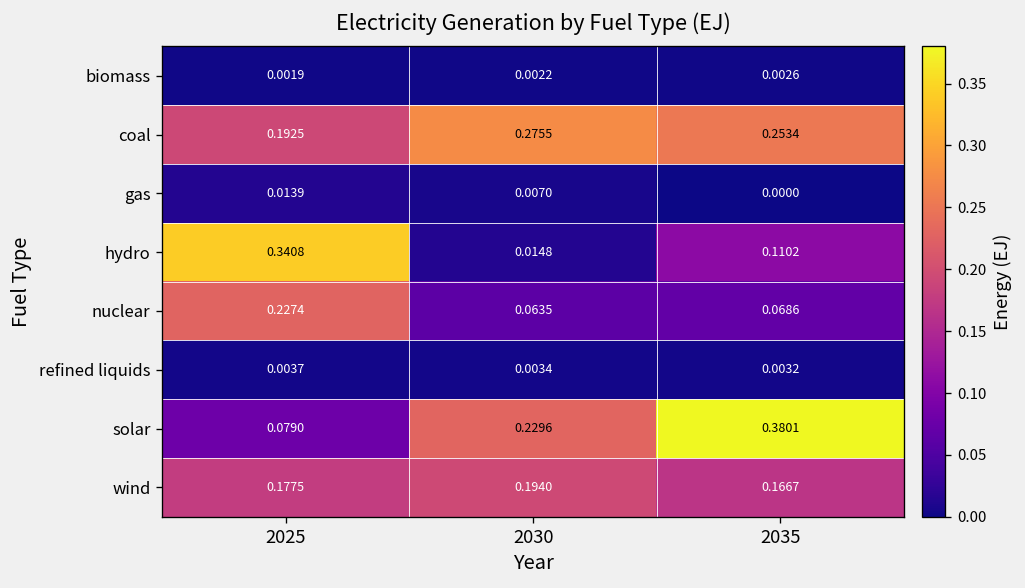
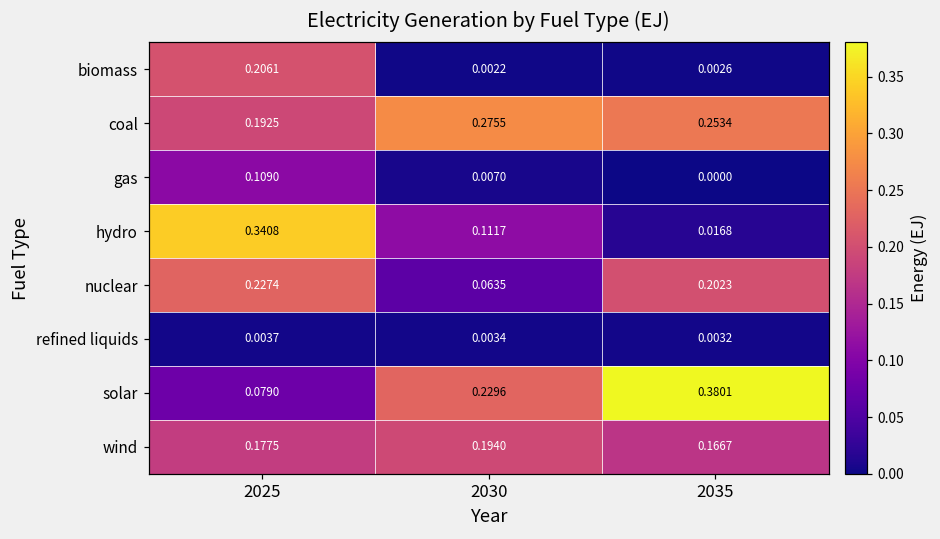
biomass, 2025: 0.0019 -> 0.2061
gas, 2025: 0.0139 -> 0.1090
hydro, 2030: 0.0148 -> 0.1117
hydro, 2035: 0.1102 -> 0.0168
nuclear, 2035: 0.0686 -> 0.2023
